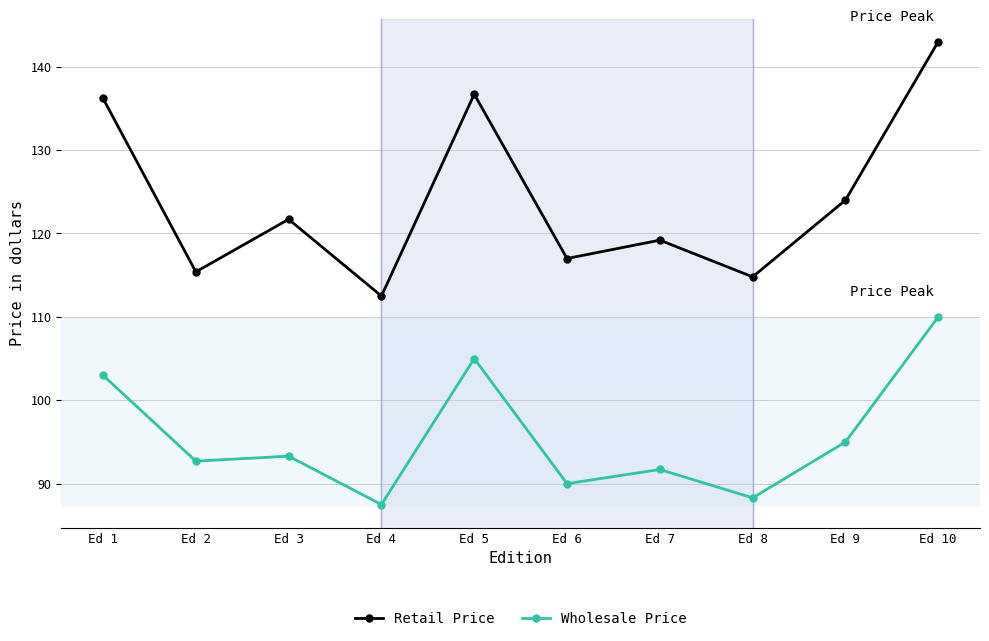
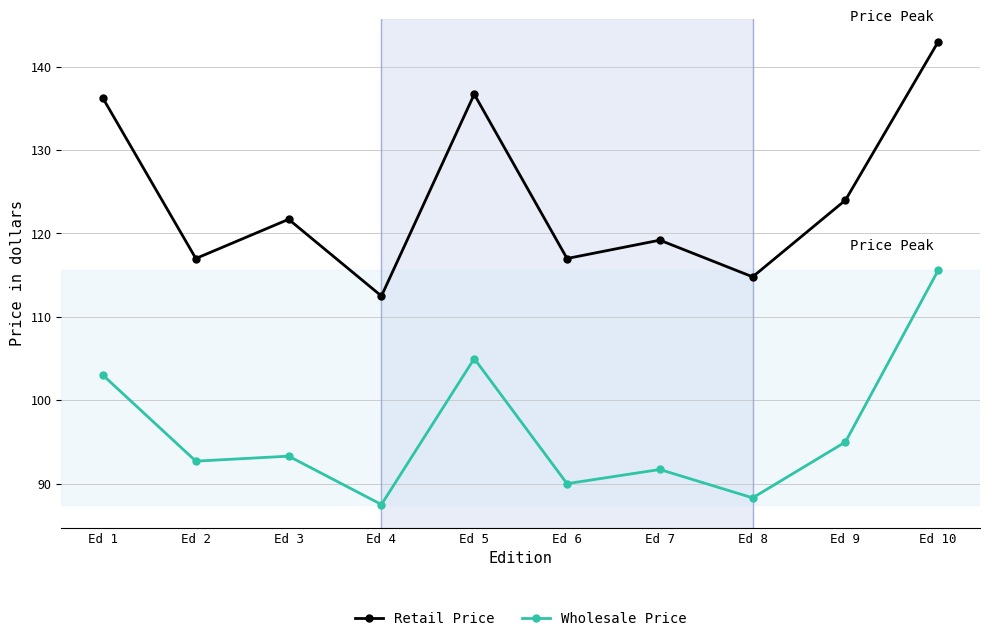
Retail Price, Ed 2: 115 -> 117
Wholesale Price, Ed 10: 110 -> 116
